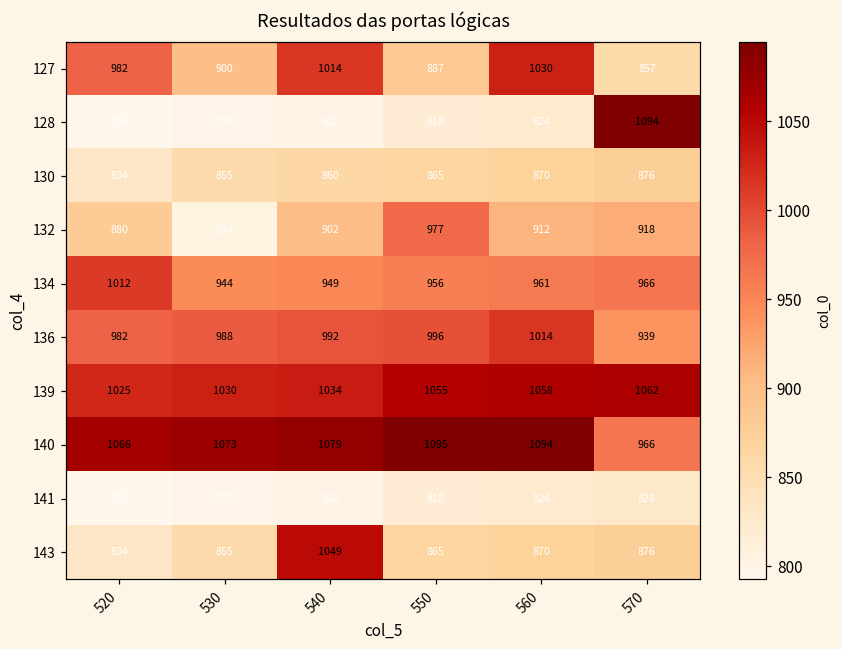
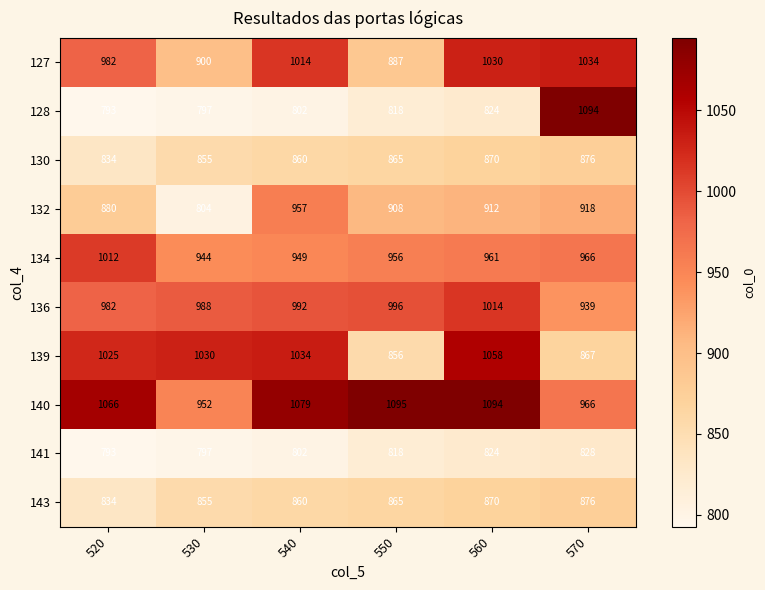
127, 570: 857 -> 1034
132, 540: 902 -> 957
132, 550: 977 -> 908
139, 550: 1055 -> 856
139, 570: 1062 -> 867
140, 530: 1073 -> 952
143, 540: 1049 -> 860
